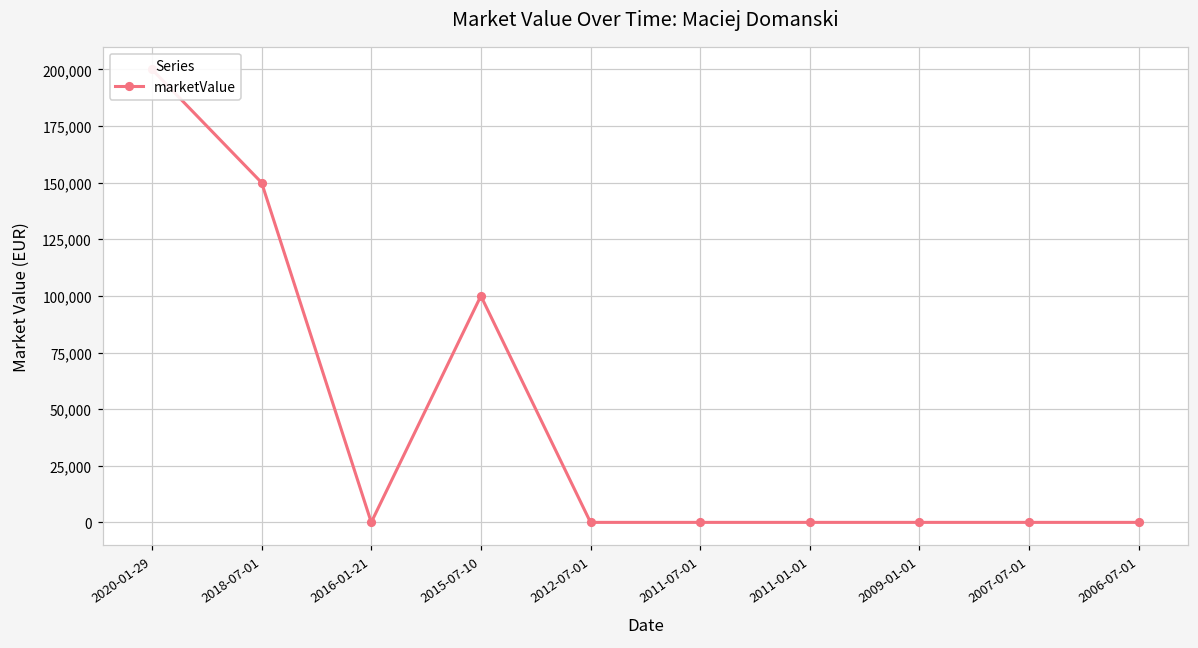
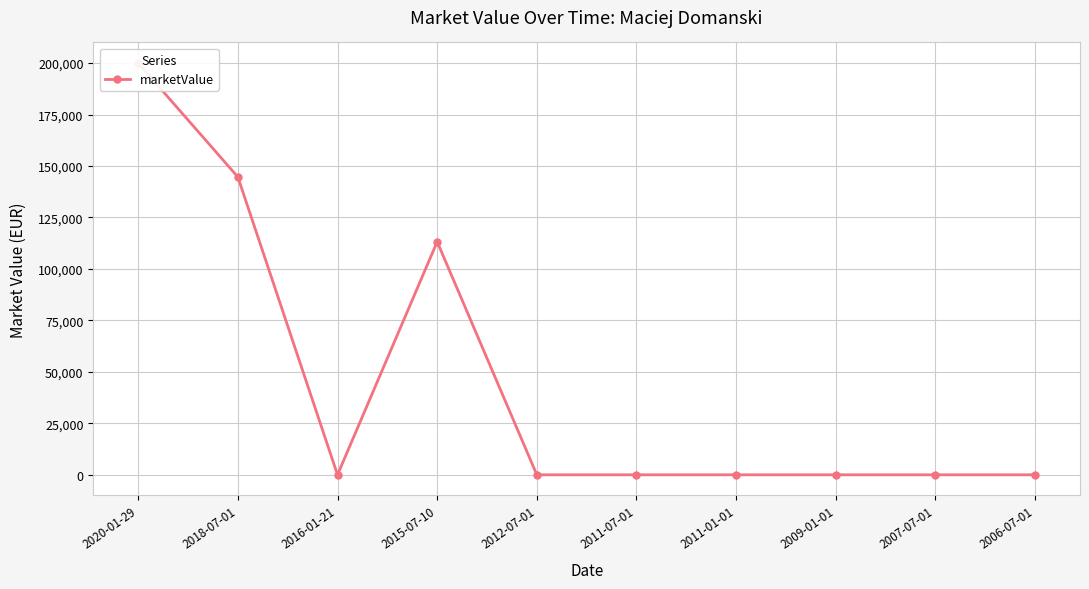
2018-07-01: 150,000 -> 145,000
2015-07-10: 100,000 -> 113,000
